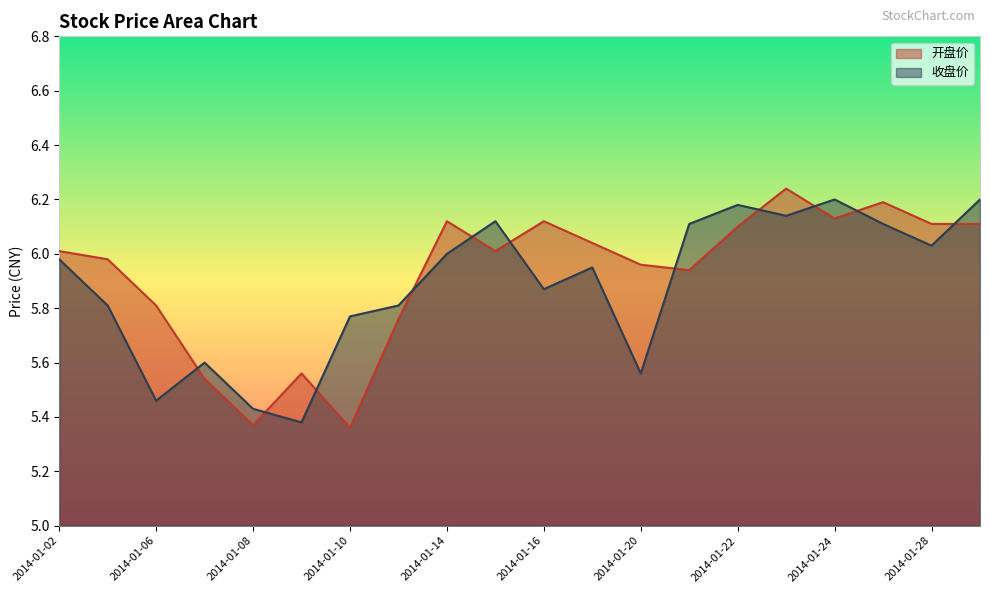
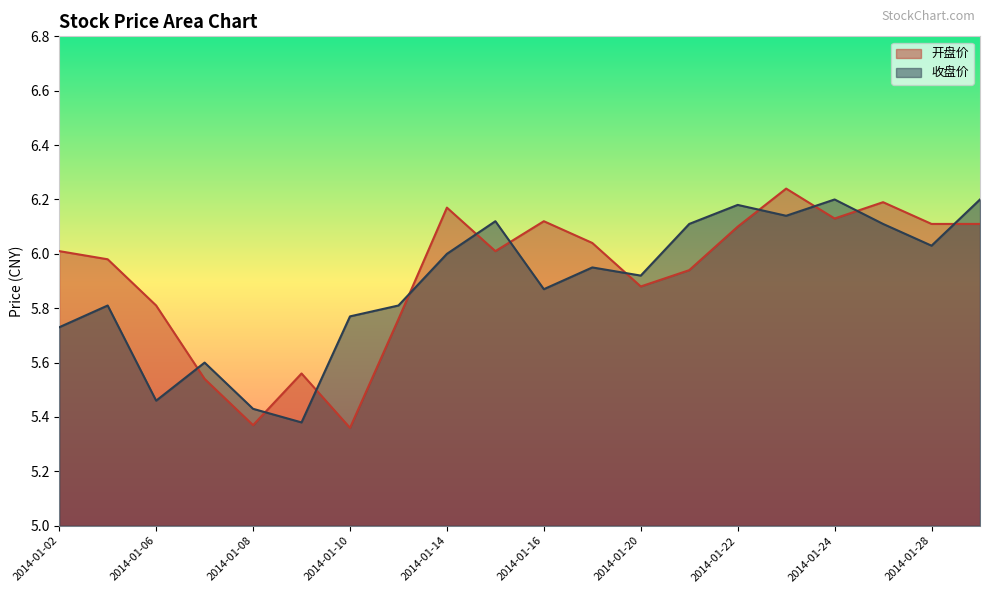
收盘价, 2014-01-02: 5.98 -> 5.73
开盘价, 2014-01-14: 6.12 -> 6.17
开盘价, 2014-01-20: 5.96 -> 5.88
收盘价, 2014-01-20: 5.56 -> 5.92
